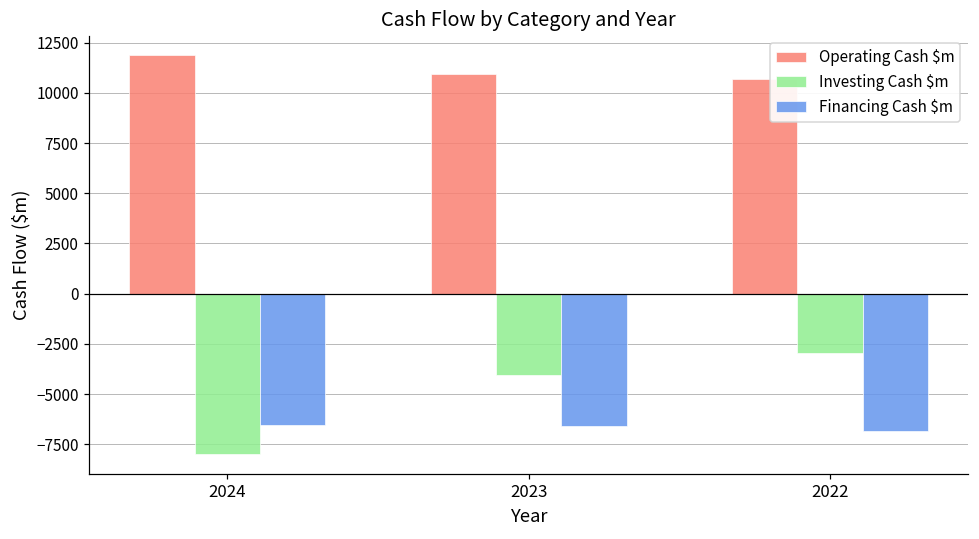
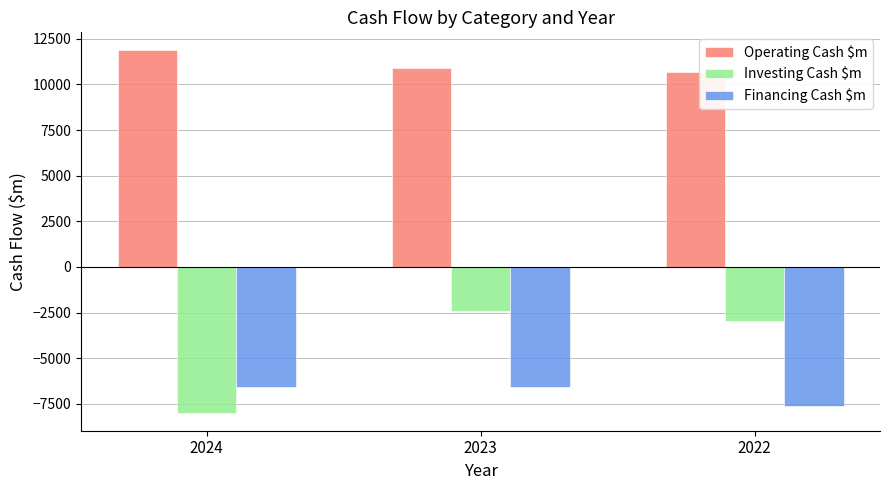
Investing Cash $m, 2023: -4100 -> -2400
Financing Cash $m, 2022: -6800 -> -7600
